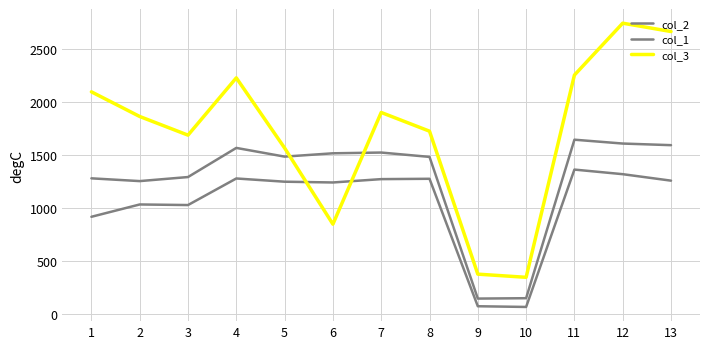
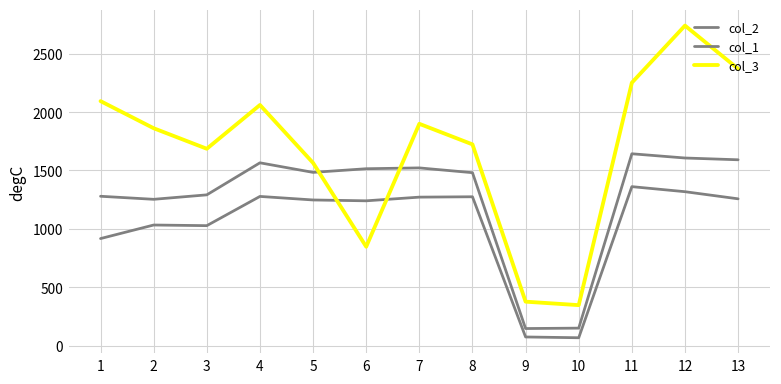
col_3, 4: 2220 -> 2060
col_3, 13: 2660 -> 2370
